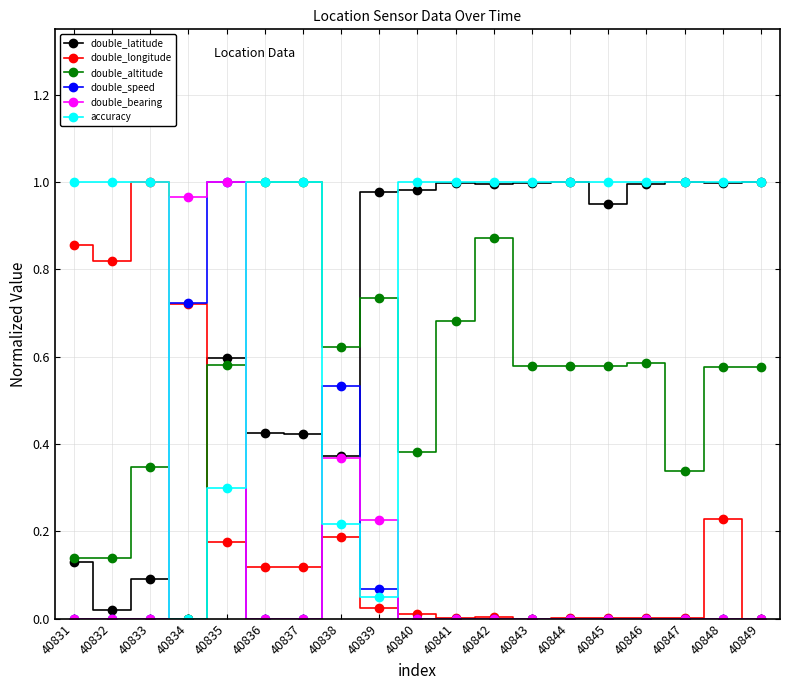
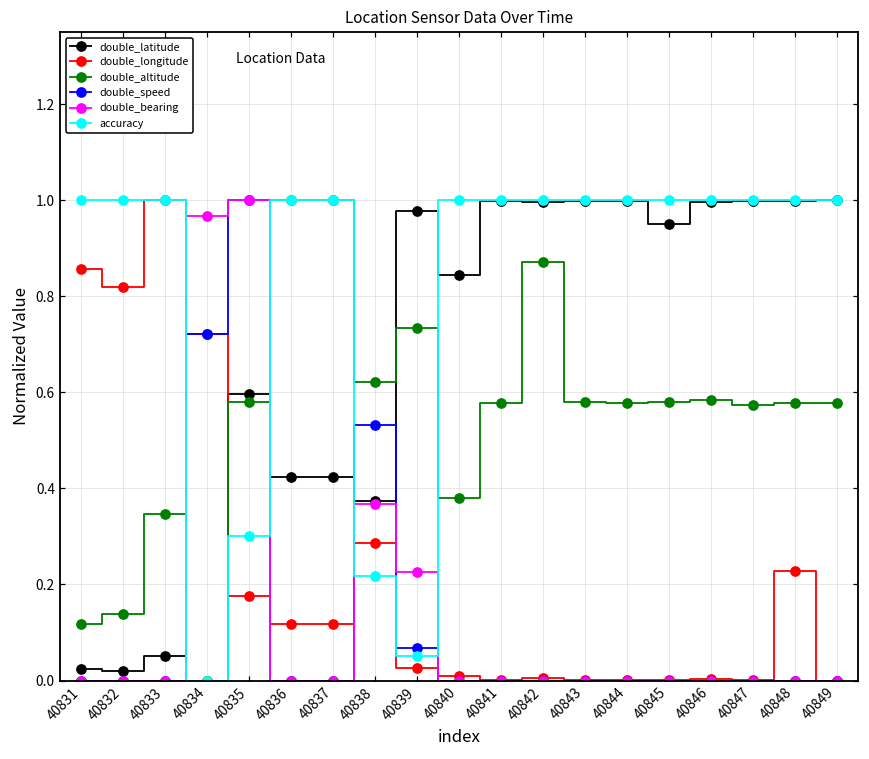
double_latitude, 40831: 0.13 -> 0.02
double_altitude, 40831: 0.14 -> 0.12
double_latitude, 40833: 0.09 -> 0.05
double_longitude, 40838: 0.19 -> 0.29
double_latitude, 40840: 0.98 -> 0.84
double_altitude, 40841: 0.68 -> 0.58
double_altitude, 40847: 0.34 -> 0.57
